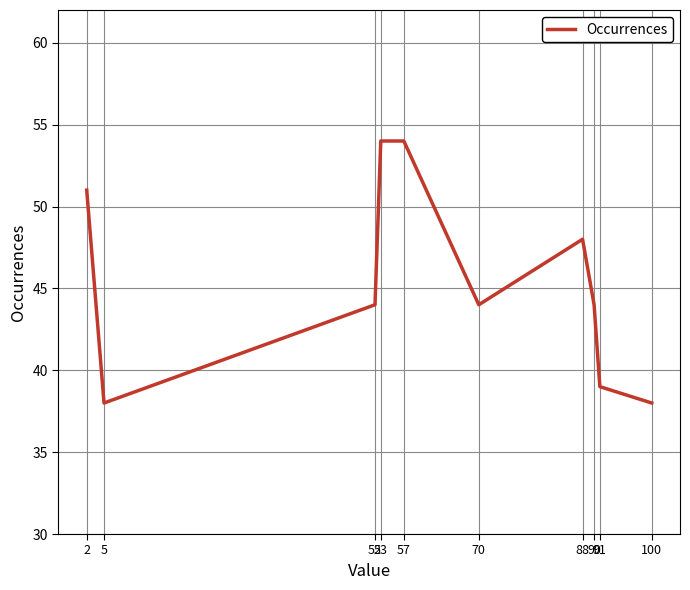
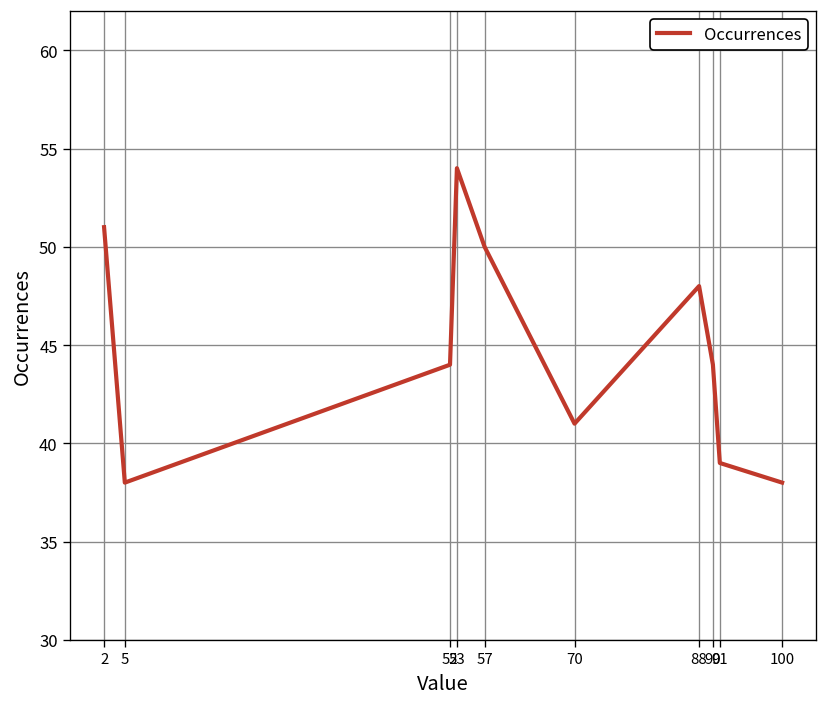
57: 54 -> 50
70: 44 -> 41
